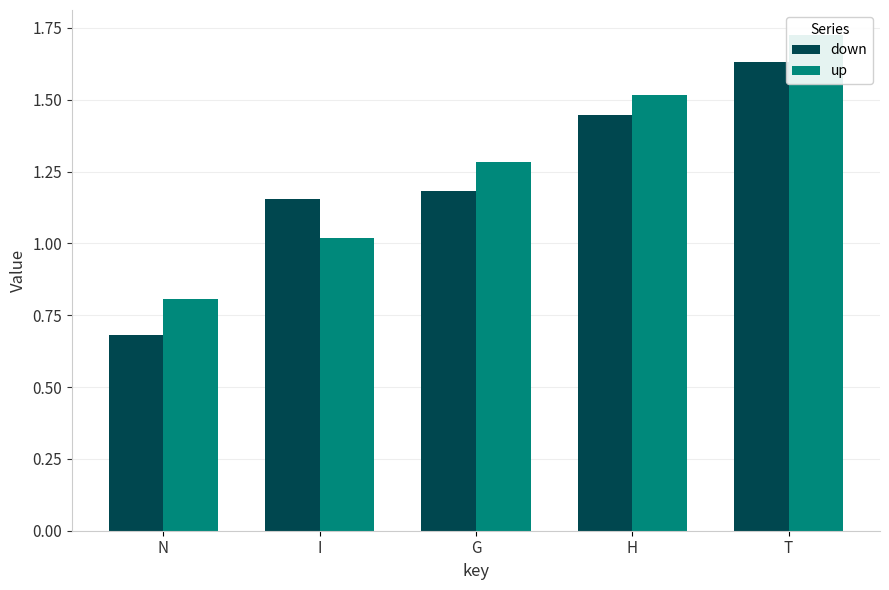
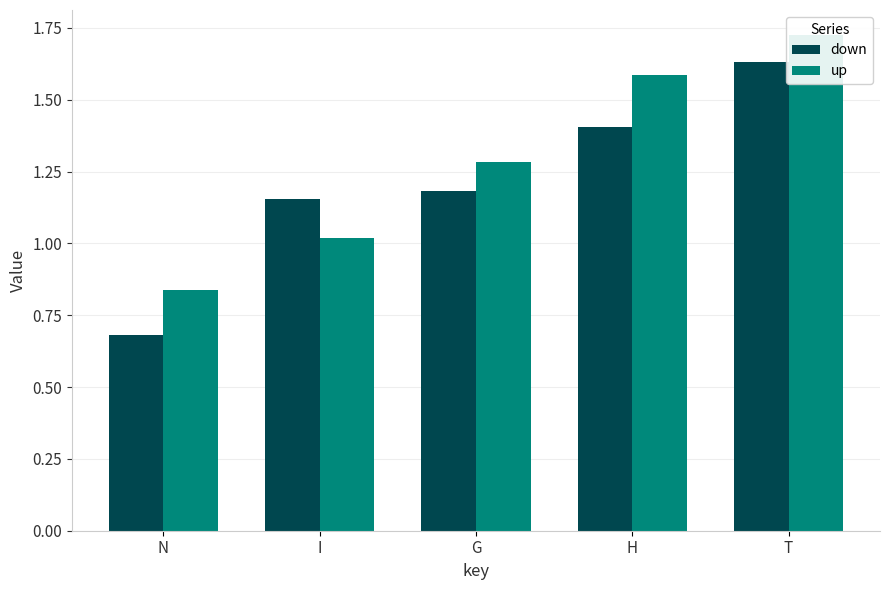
up, N: 0.81 -> 0.84
down, H: 1.45 -> 1.41
up, H: 1.52 -> 1.59
